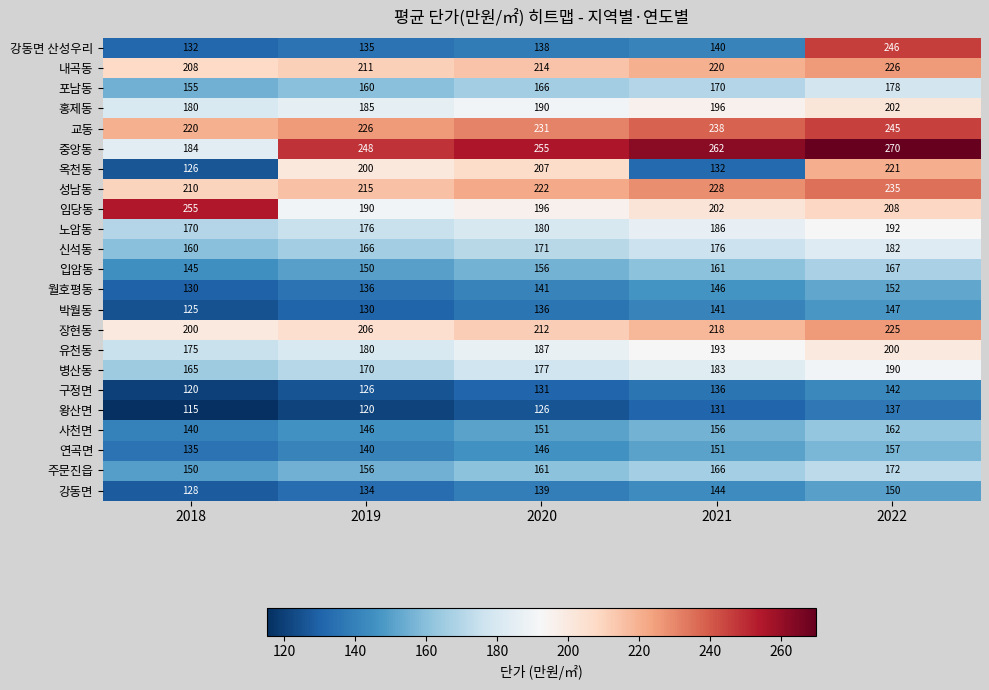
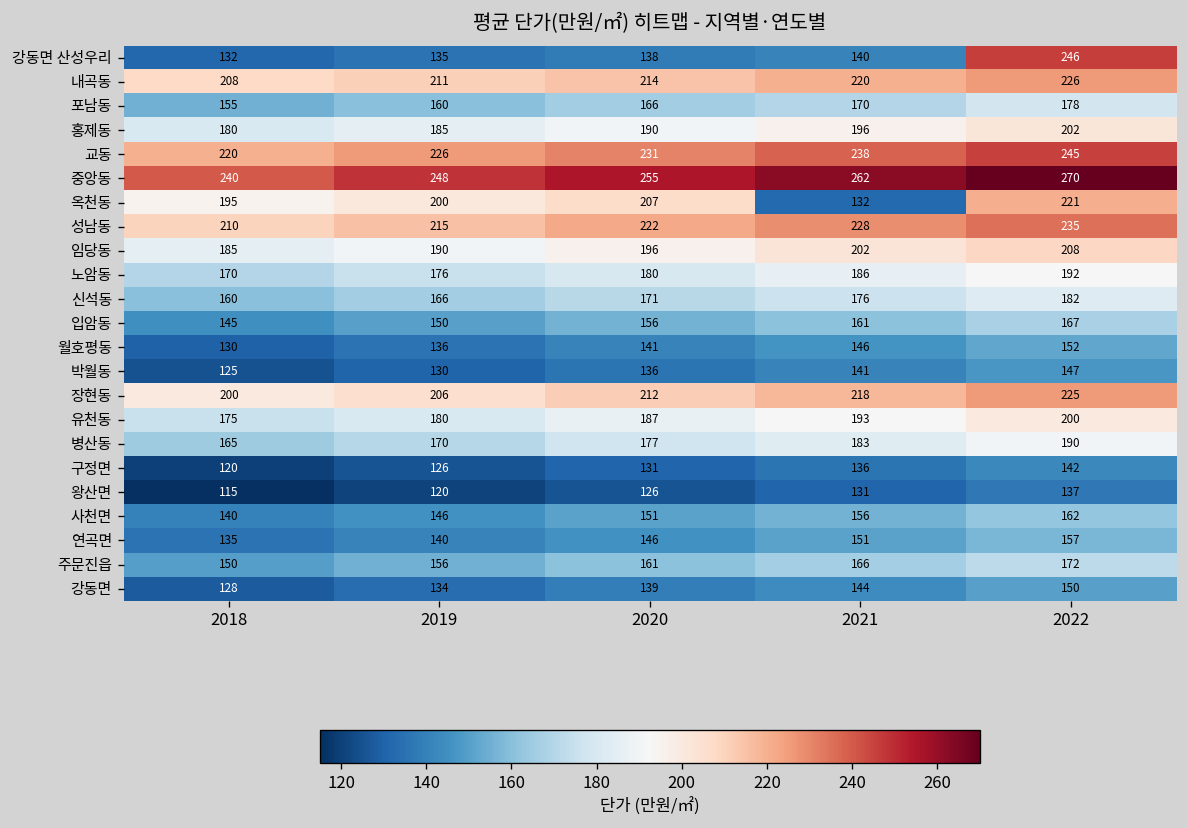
중앙동, 2018: 184 -> 240
옥천동, 2018: 126 -> 195
임당동, 2018: 255 -> 185
